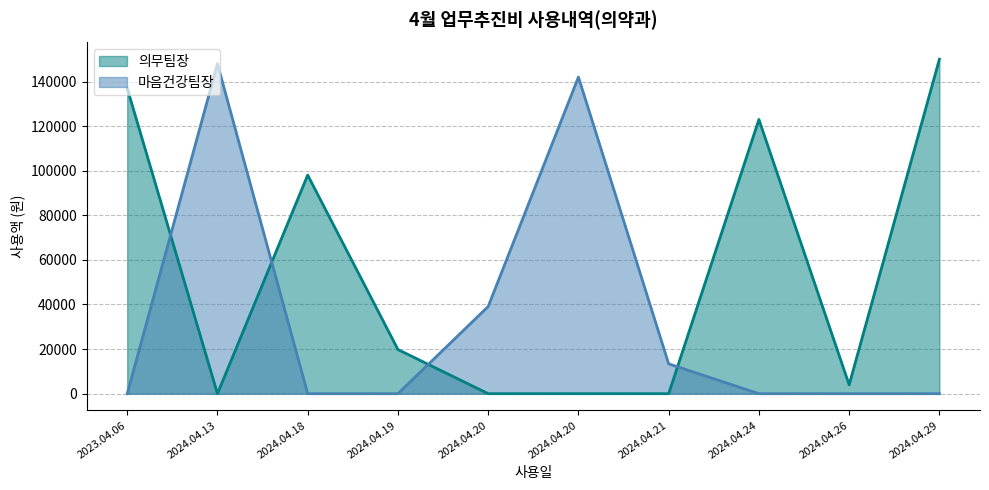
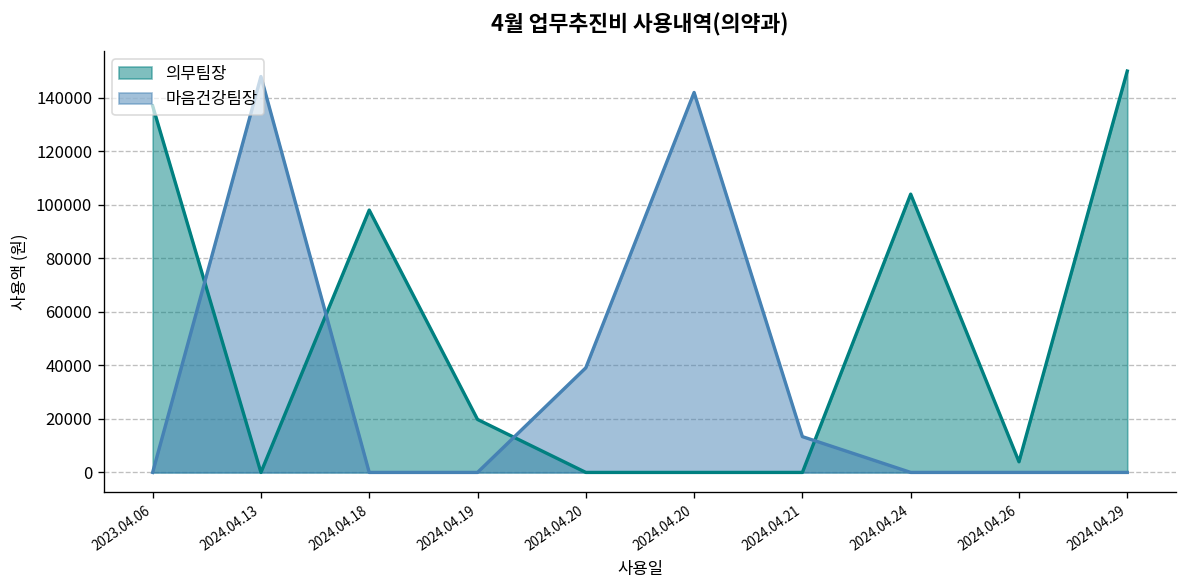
의무팀장, 2024.04.24: 123000 -> 104000
